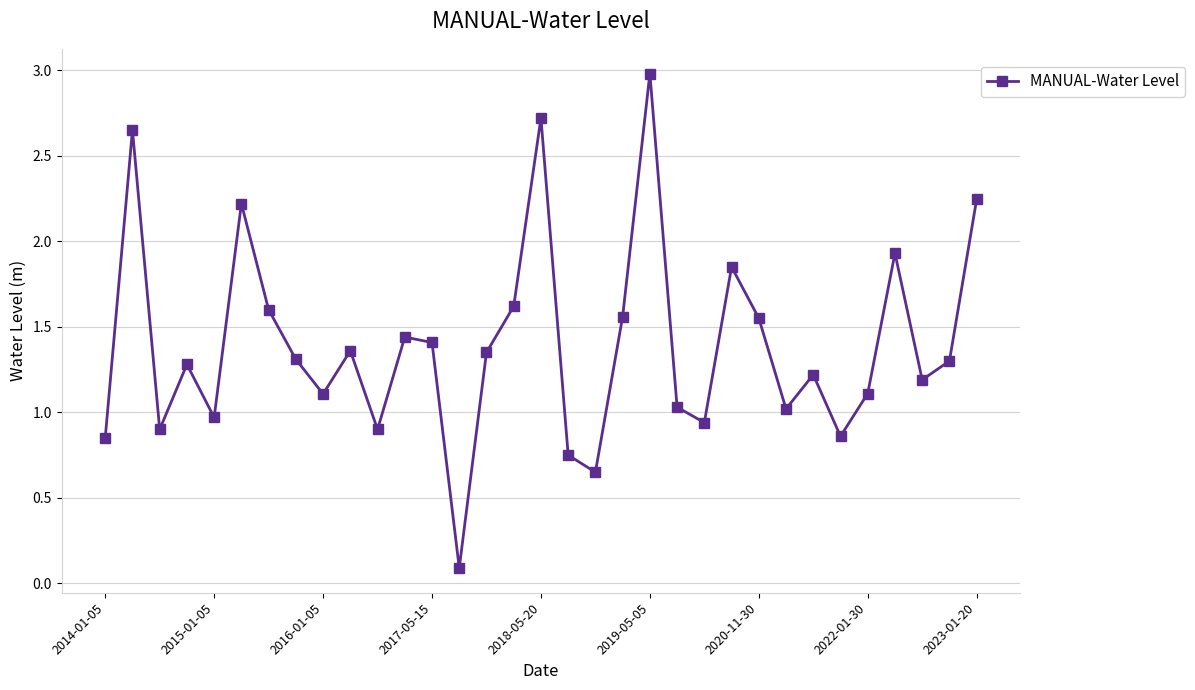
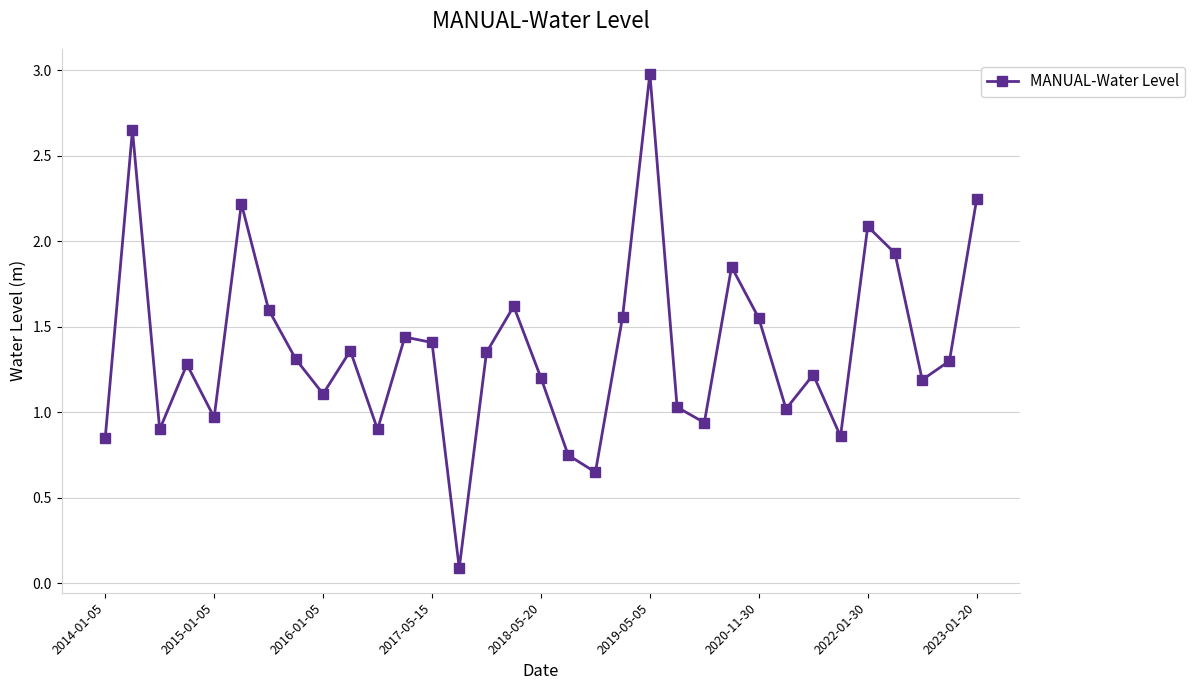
2018-05-20: 2.72 -> 1.20
2022-01-30: 1.11 -> 2.09
